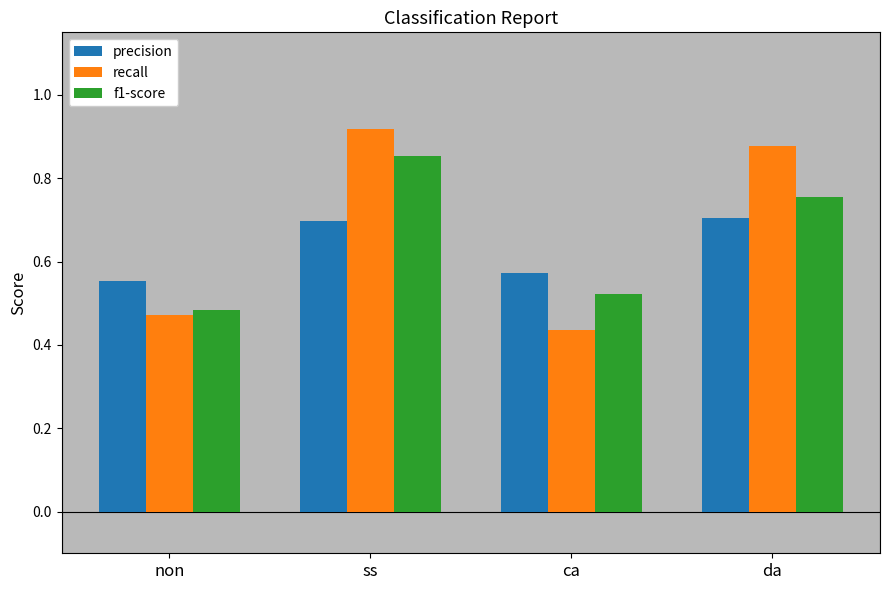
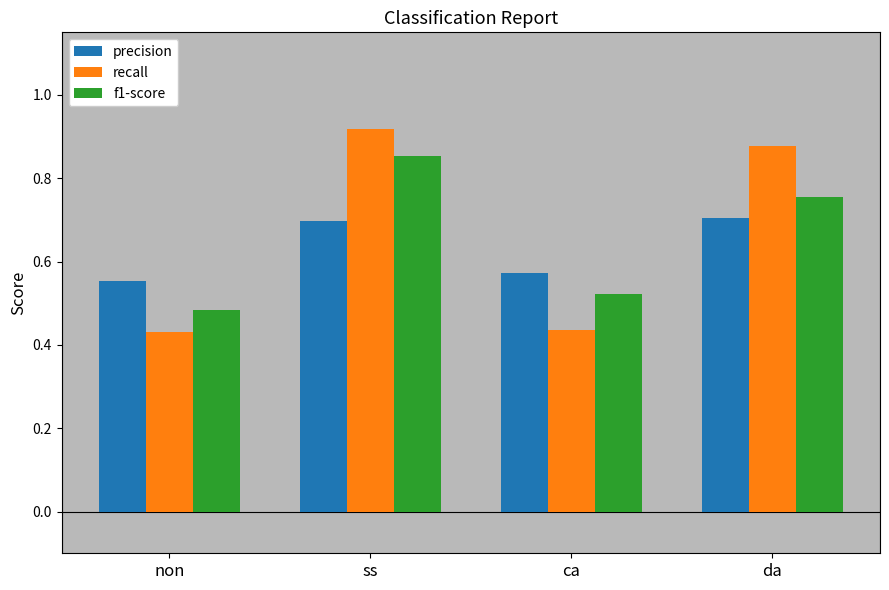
recall, non: 0.47 -> 0.43
